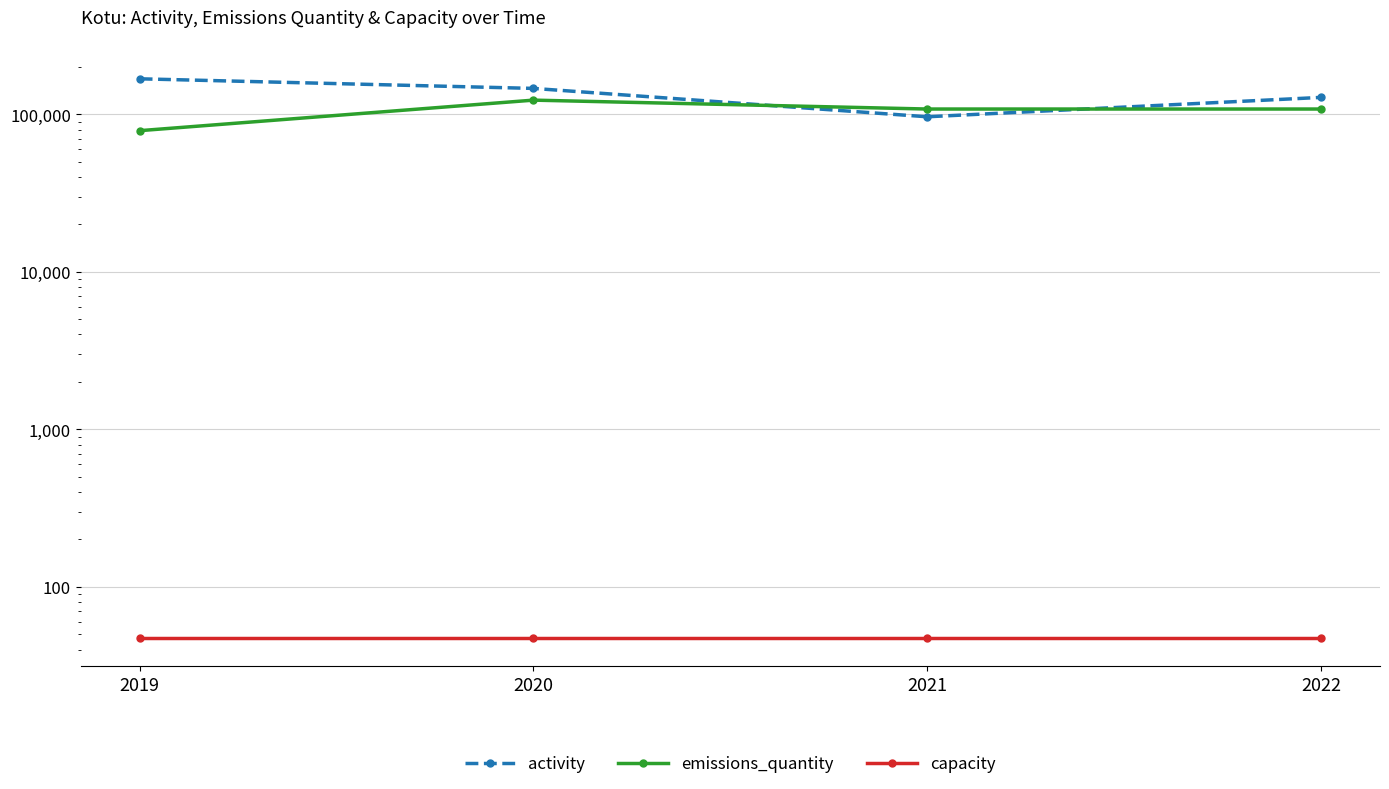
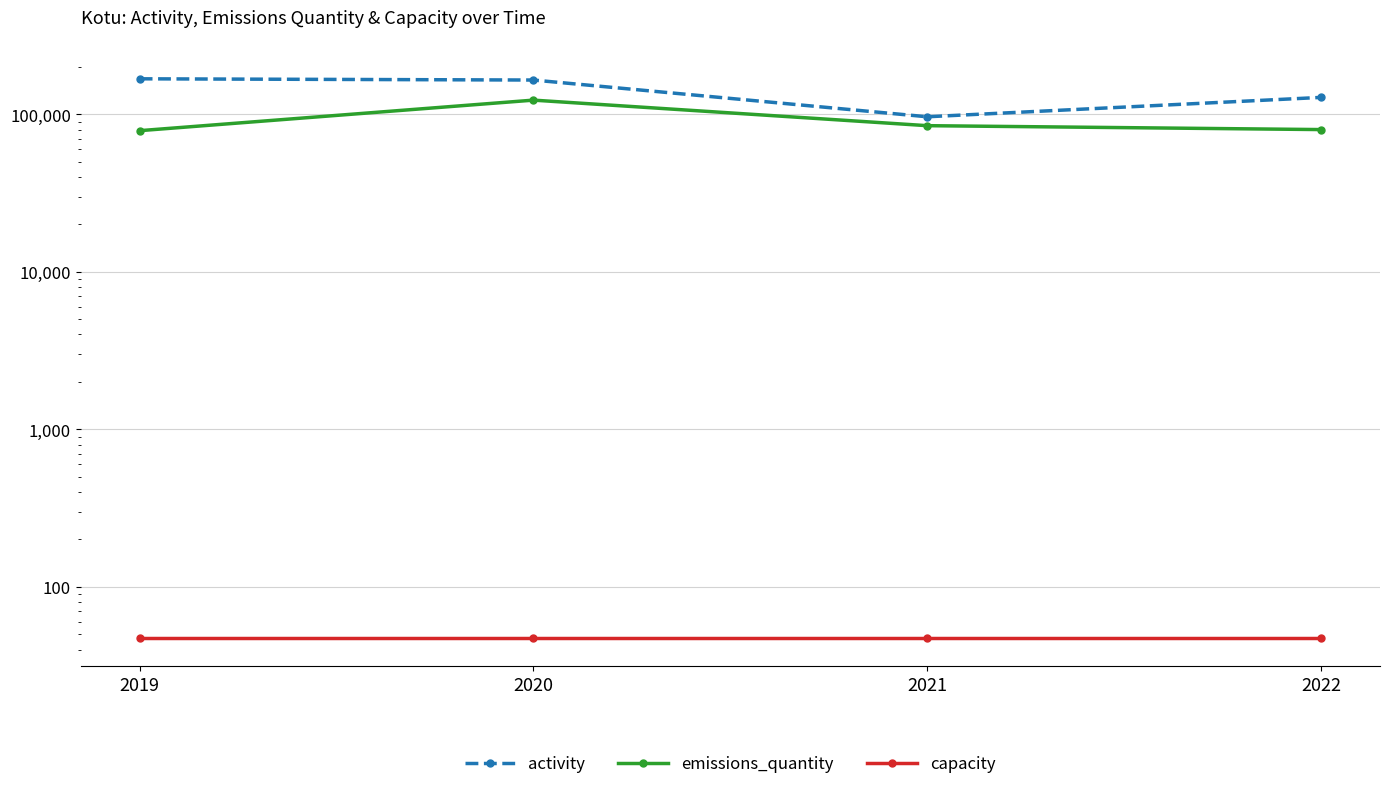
activity, 2020: 150,000 -> 170,000
emissions_quantity, 2021: 110,000 -> 80,000
emissions_quantity, 2022: 110,000 -> 80,000
